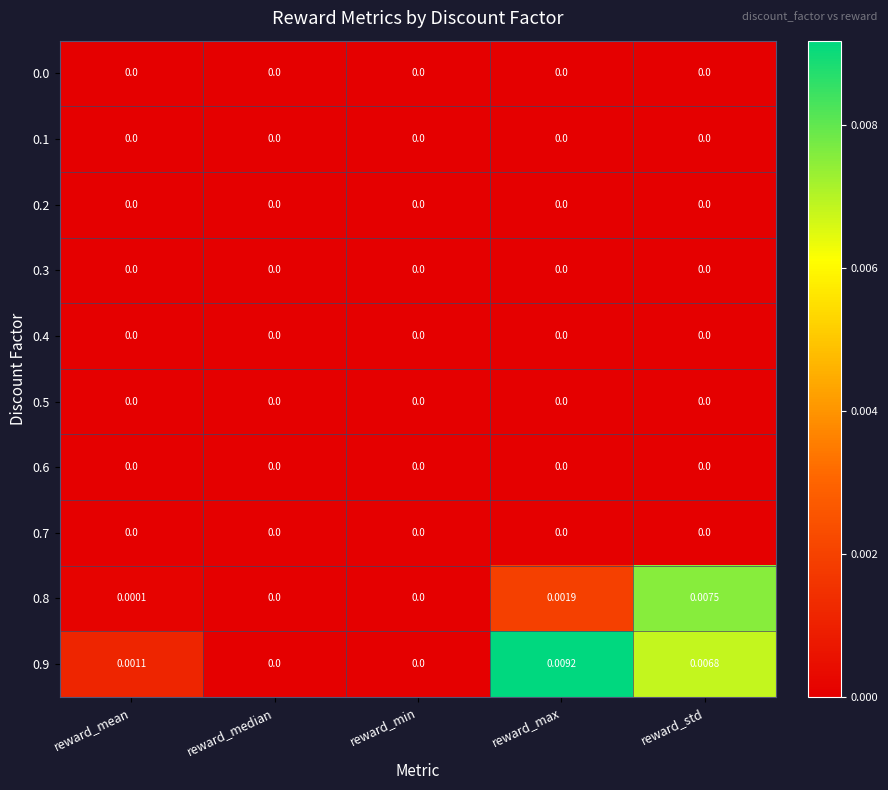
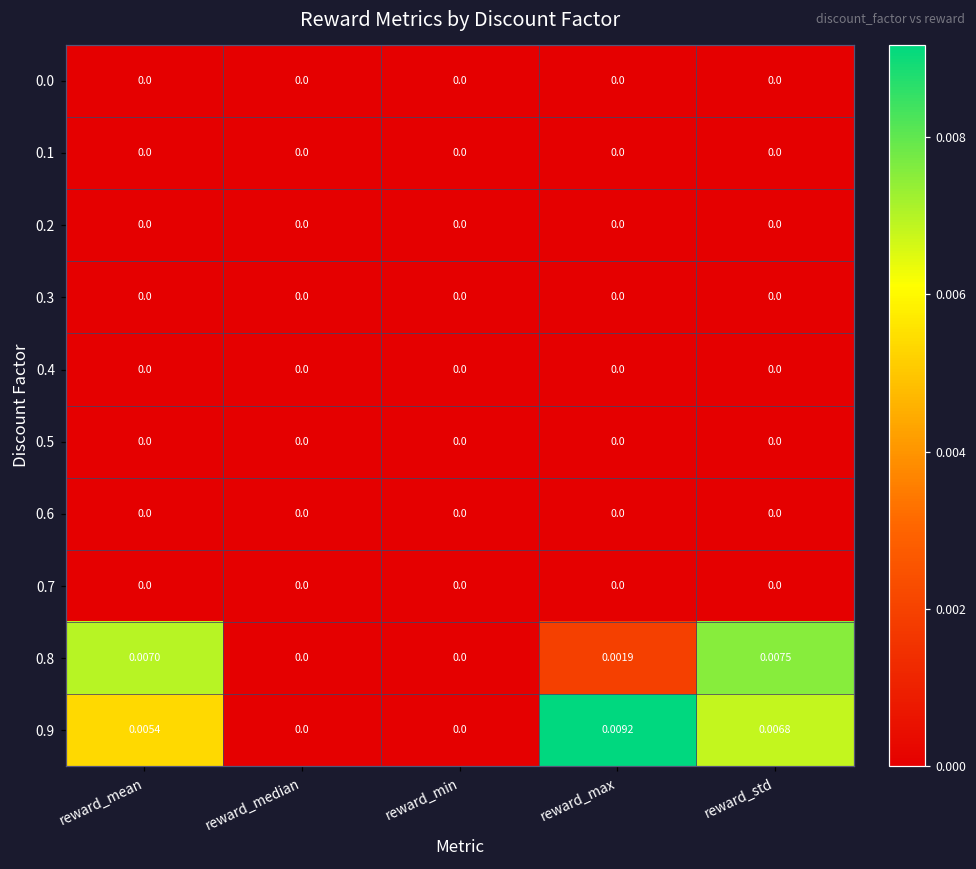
0.8, reward_mean: 0.0001 -> 0.0070
0.9, reward_mean: 0.0011 -> 0.0054
